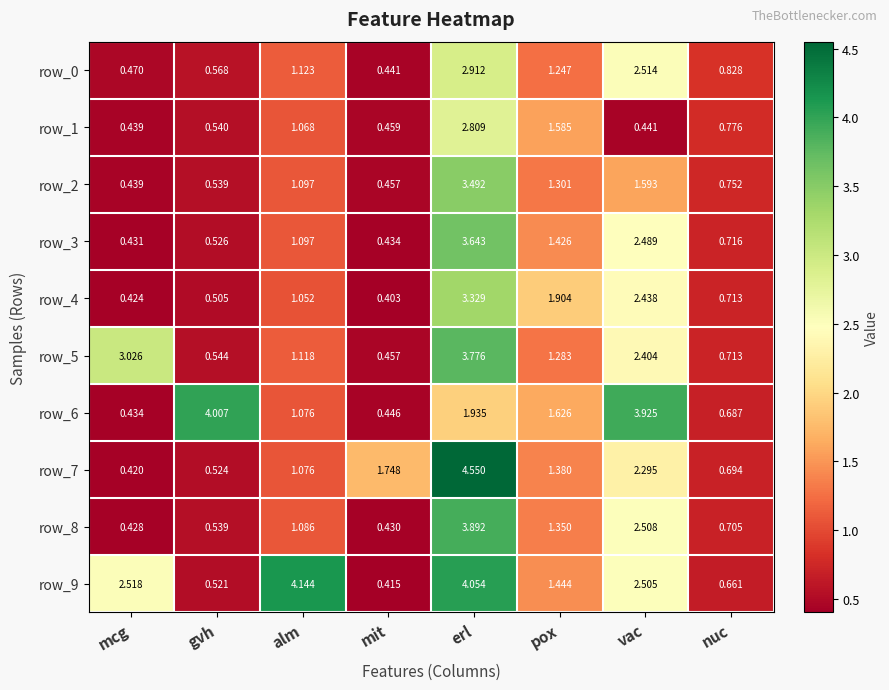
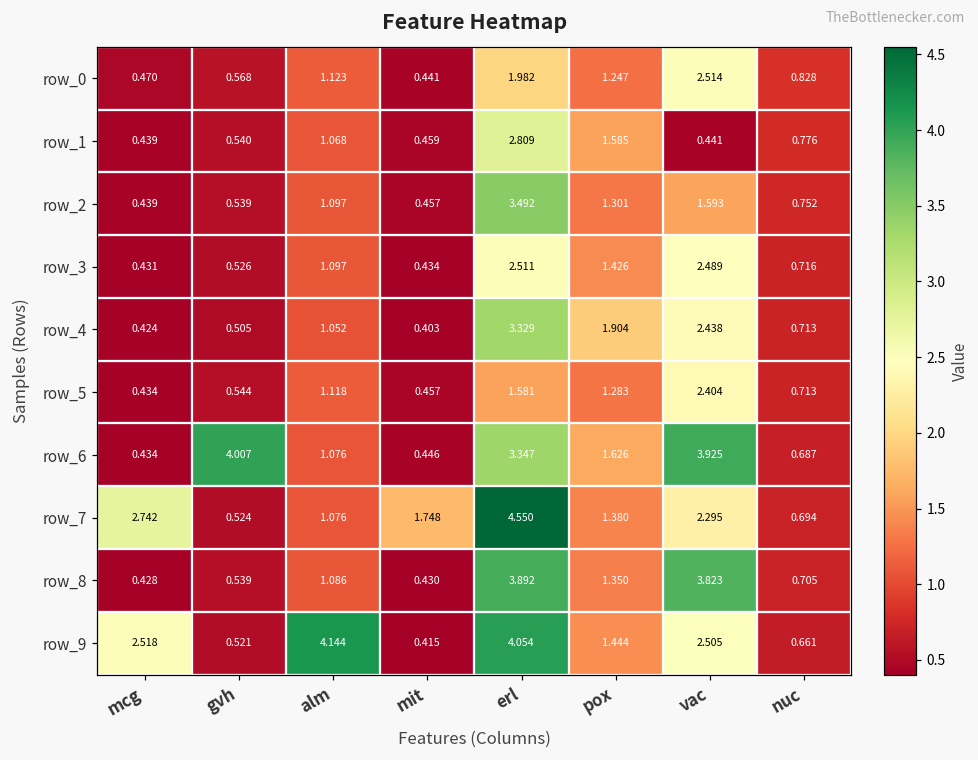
row_0, erl: 2.912 -> 1.982
row_3, erl: 3.643 -> 2.511
row_5, mcg: 3.026 -> 0.434
row_5, erl: 3.776 -> 1.581
row_6, erl: 1.935 -> 3.347
row_7, mcg: 0.420 -> 2.742
row_8, vac: 2.508 -> 3.823
